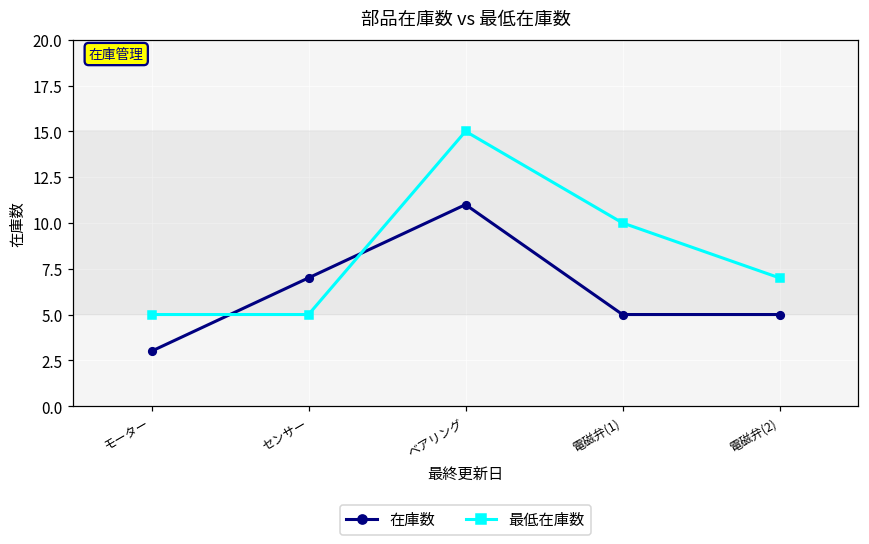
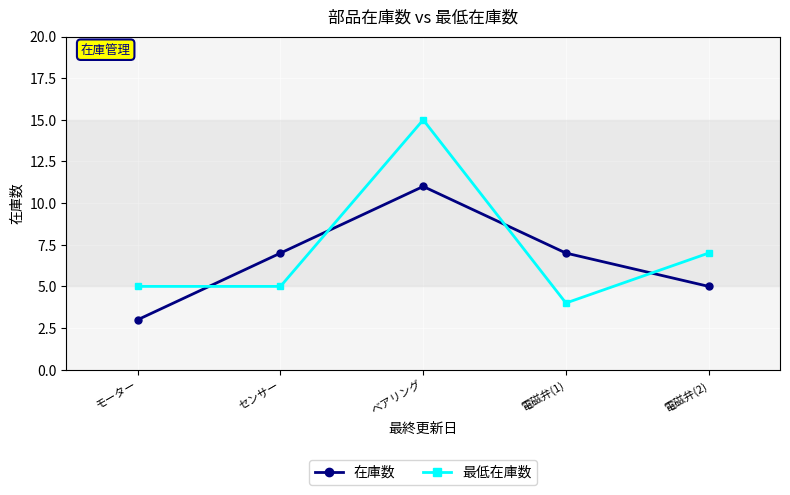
在庫数, 電磁弁(1): 5 -> 7
最低在庫数, 電磁弁(1): 10 -> 4
